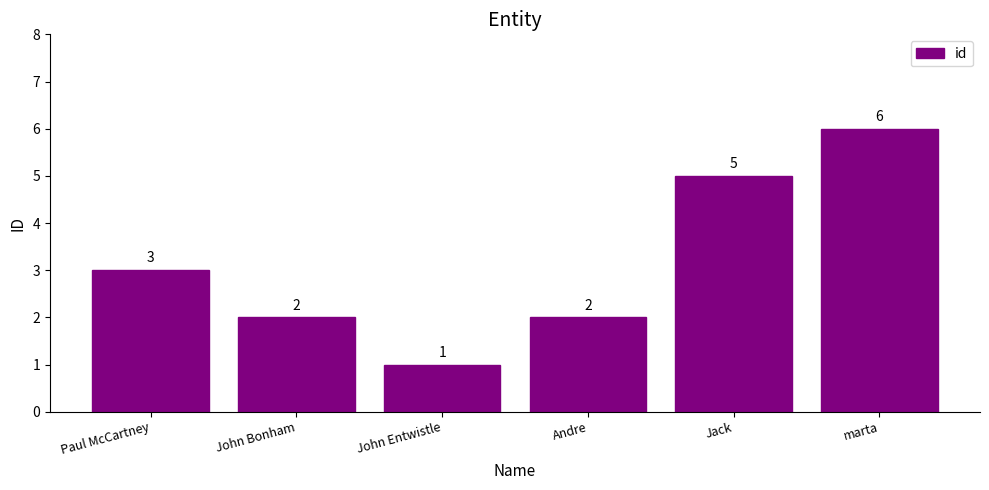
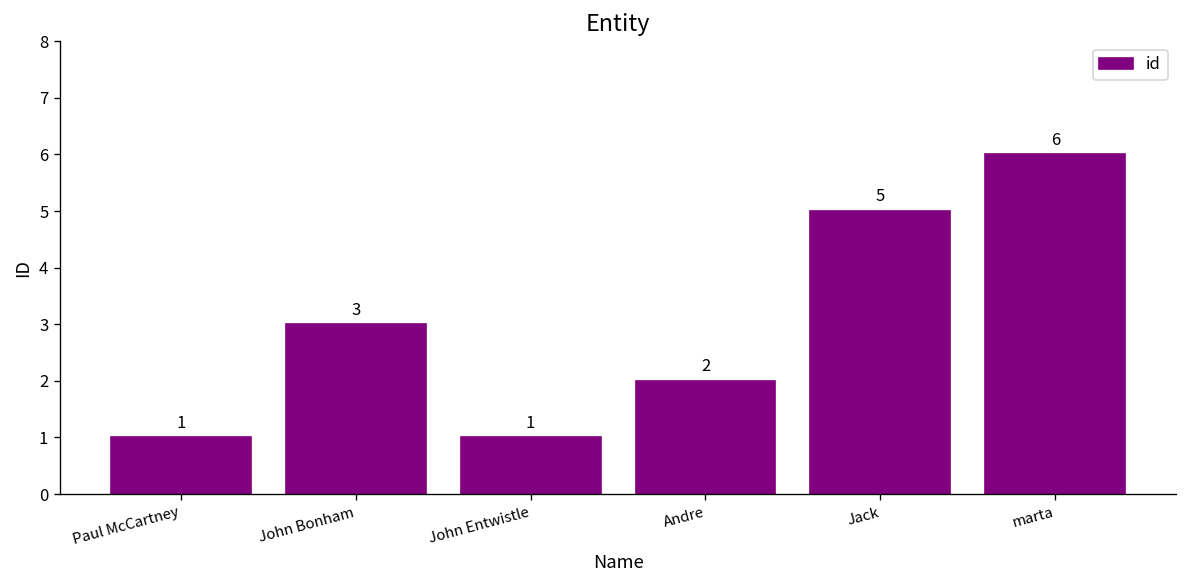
Paul McCartney: 3 -> 1
John Bonham: 2 -> 3
